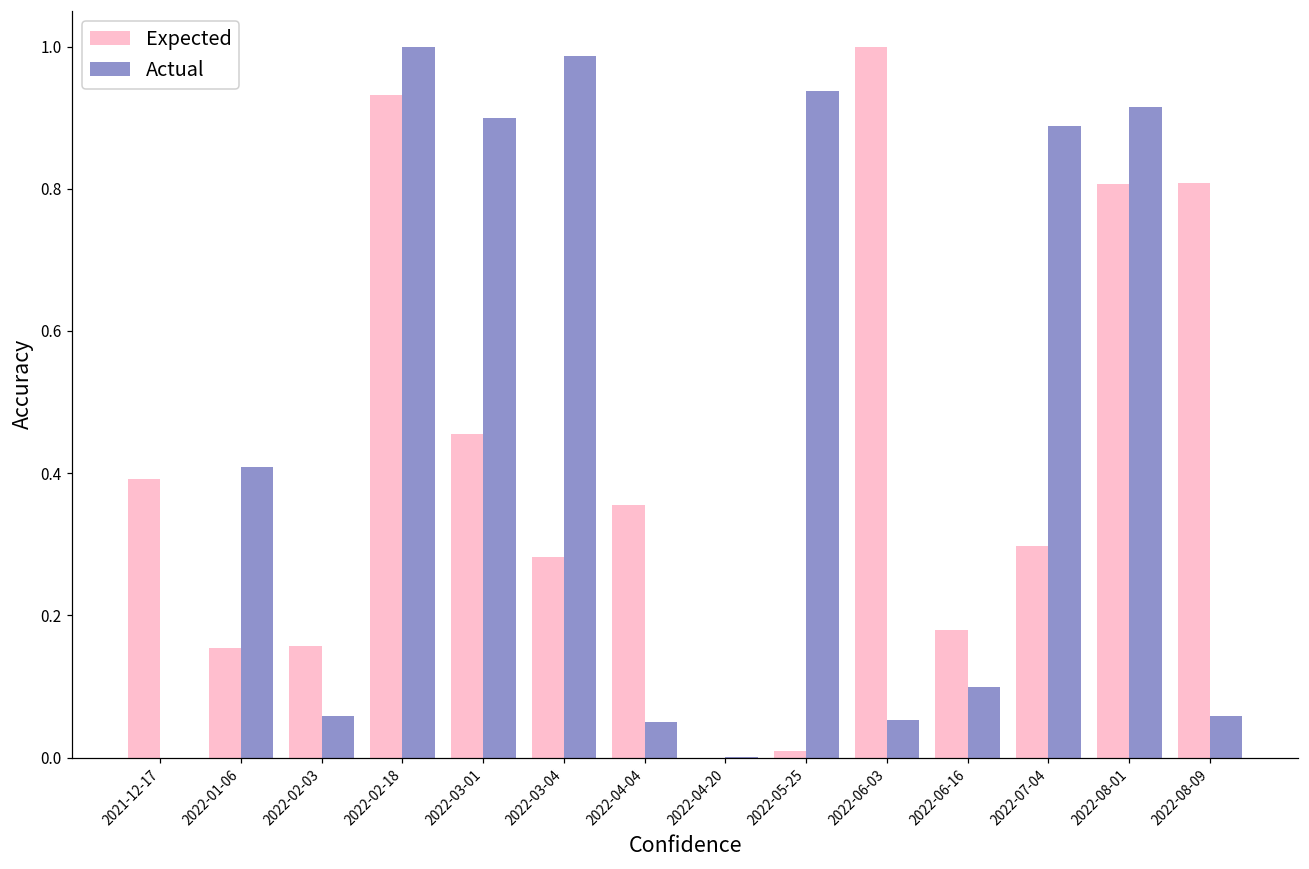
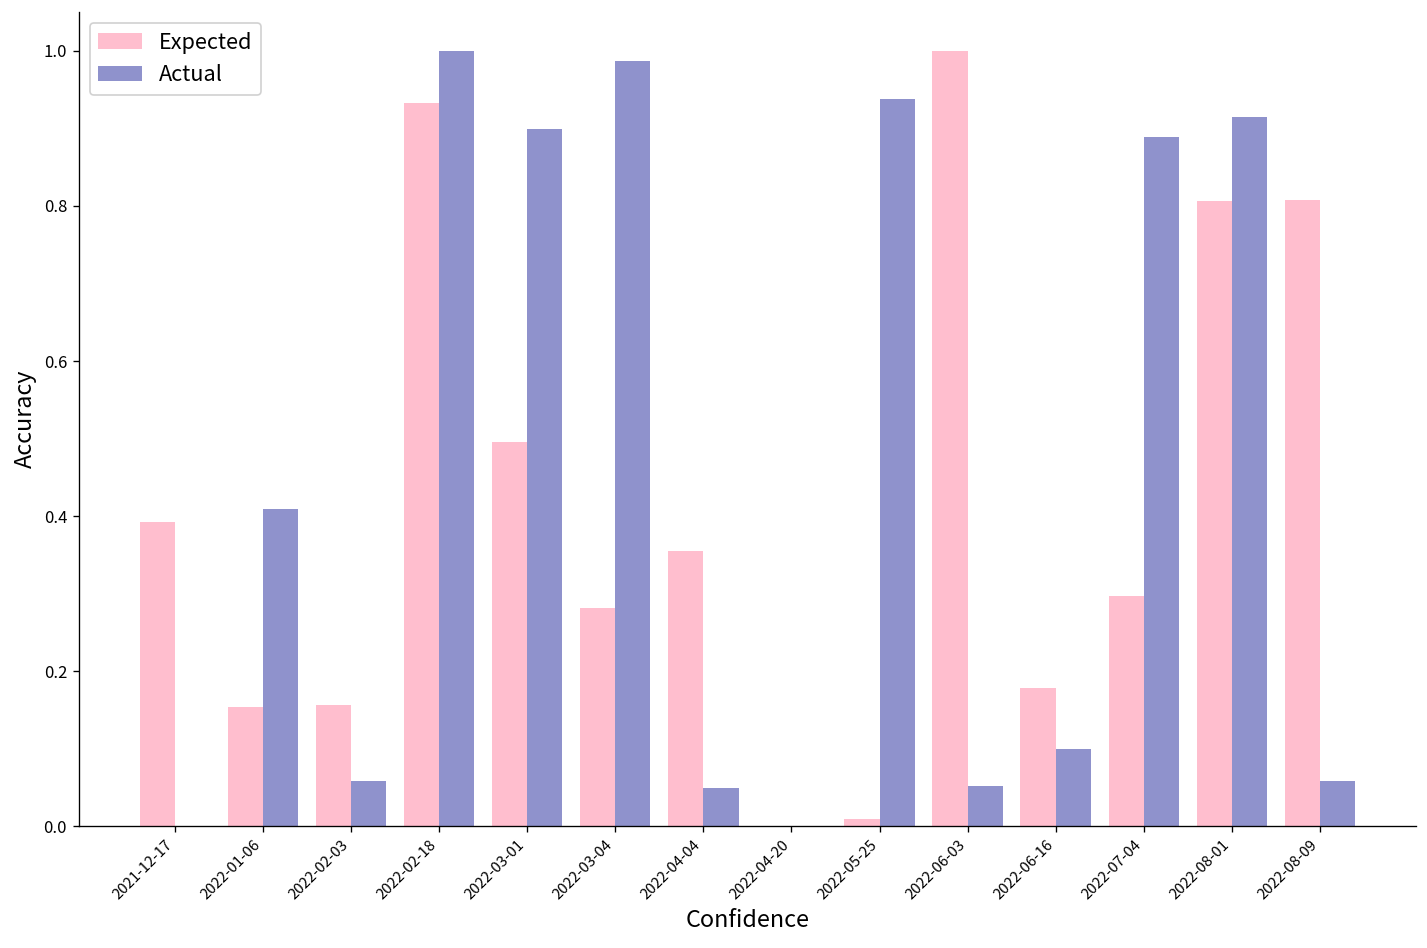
Expected, 2022-03-01: 0.45 -> 0.50
